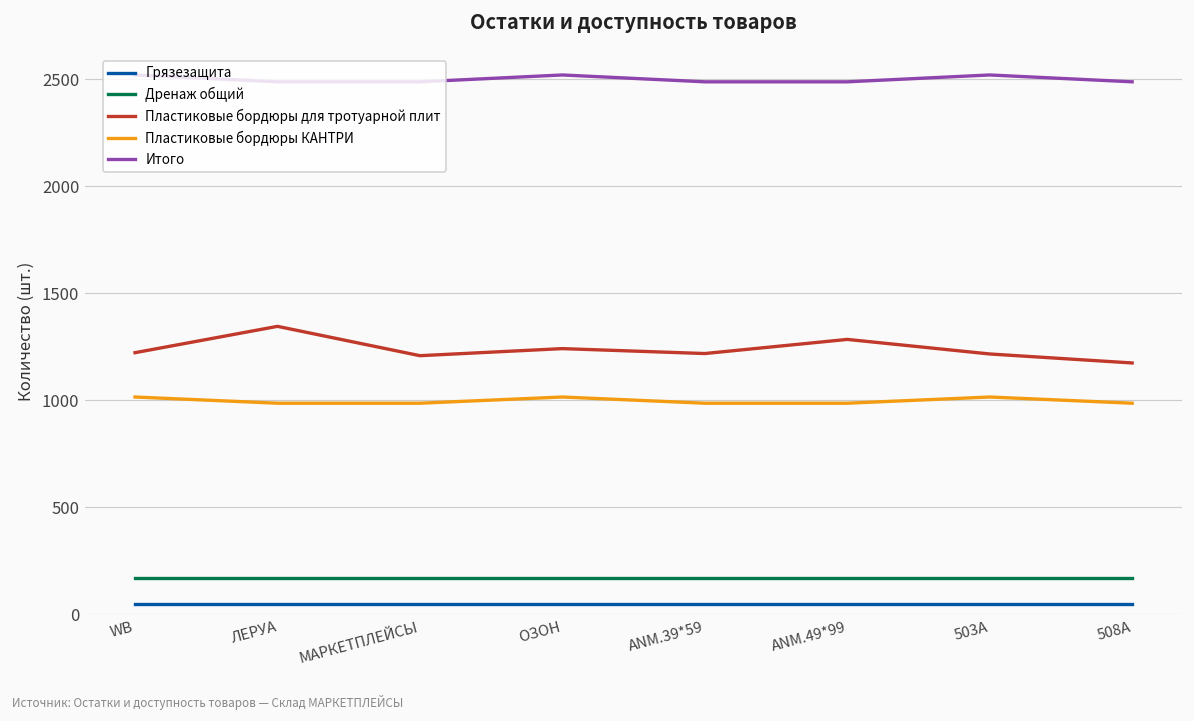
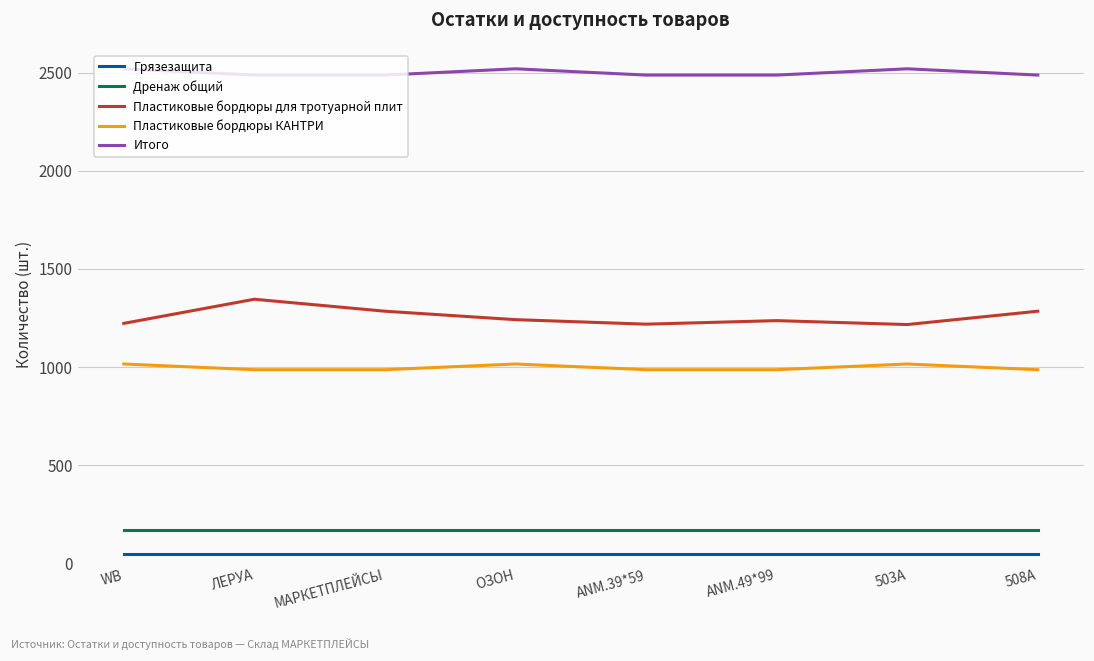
Пластиковые бордюры для тротуарной плит, МАРКЕТПЛЕЙСЫ: 1210 -> 1280
Пластиковые бордюры для тротуарной плит, ANM.49*99: 1280 -> 1240
Пластиковые бордюры для тротуарной плит, 508А: 1170 -> 1280
